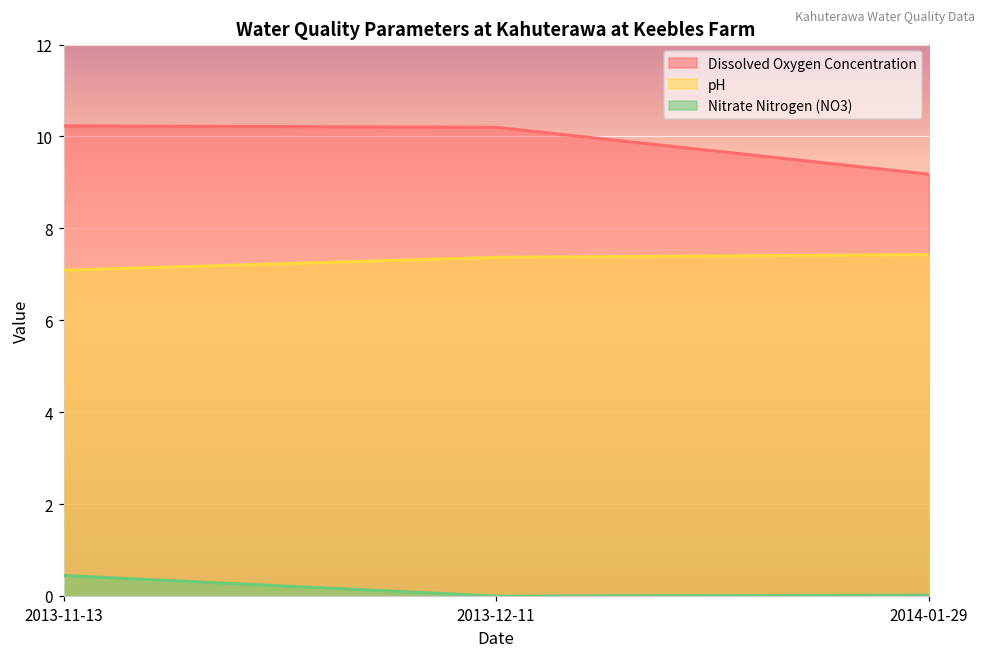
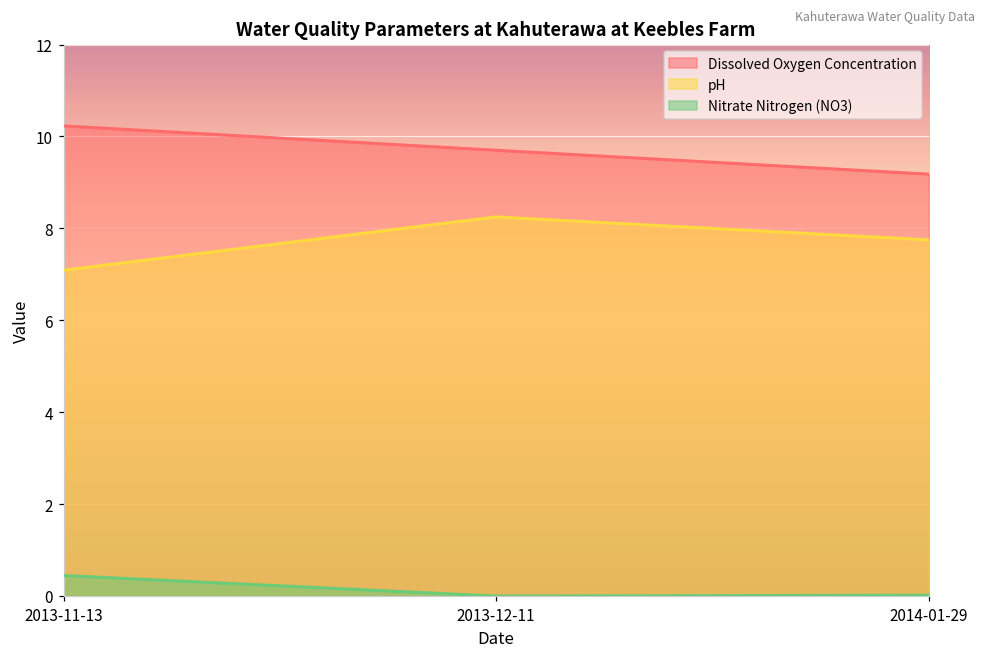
Dissolved Oxygen Concentration, 2013-12-11: 10.2 -> 9.7
pH, 2013-12-11: 7.4 -> 8.3
pH, 2014-01-29: 7.4 -> 7.8
